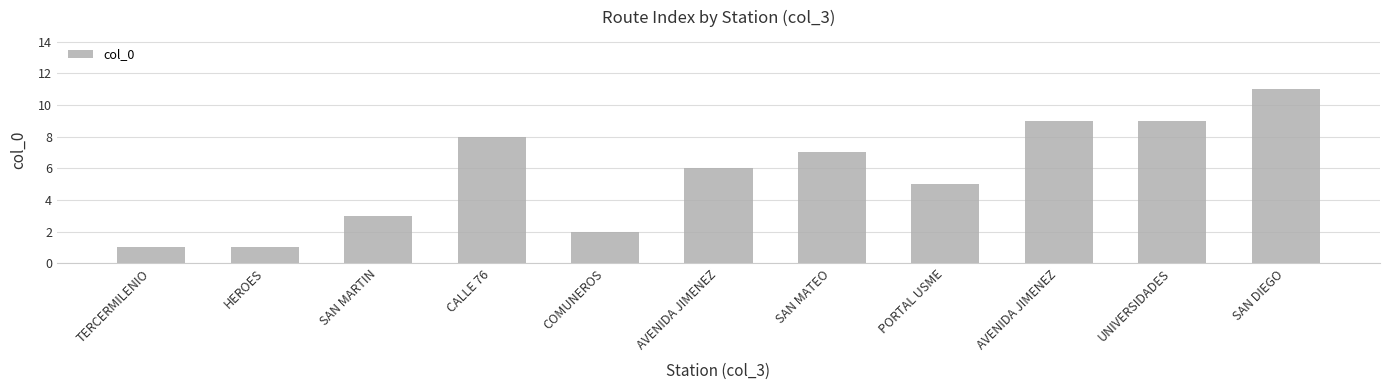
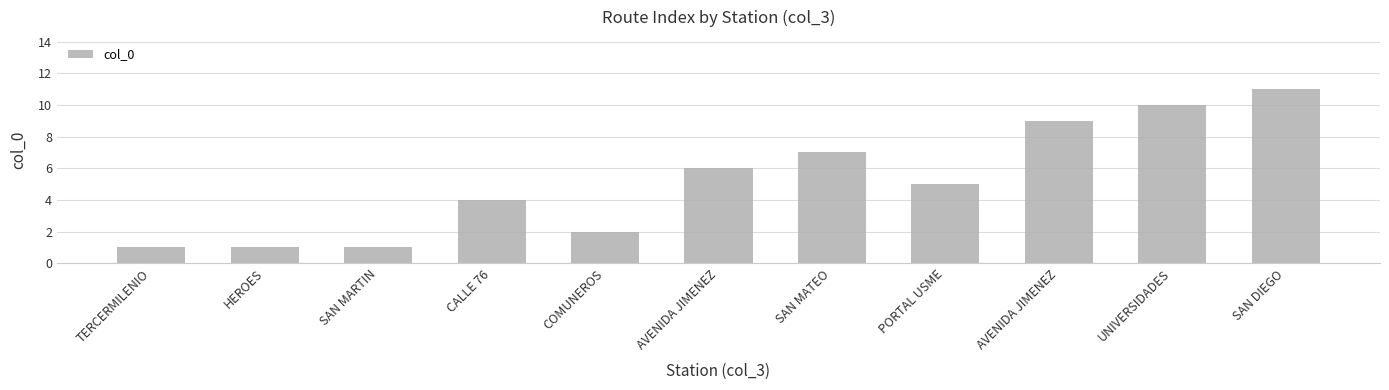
SAN MARTIN: 3 -> 1
CALLE 76: 8 -> 4
UNIVERSIDADES: 9 -> 10
